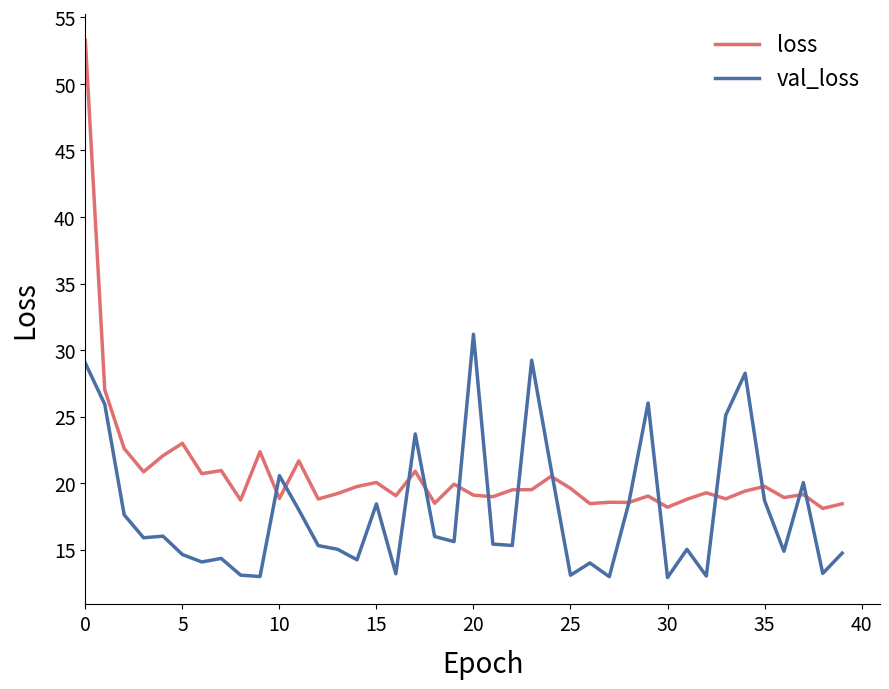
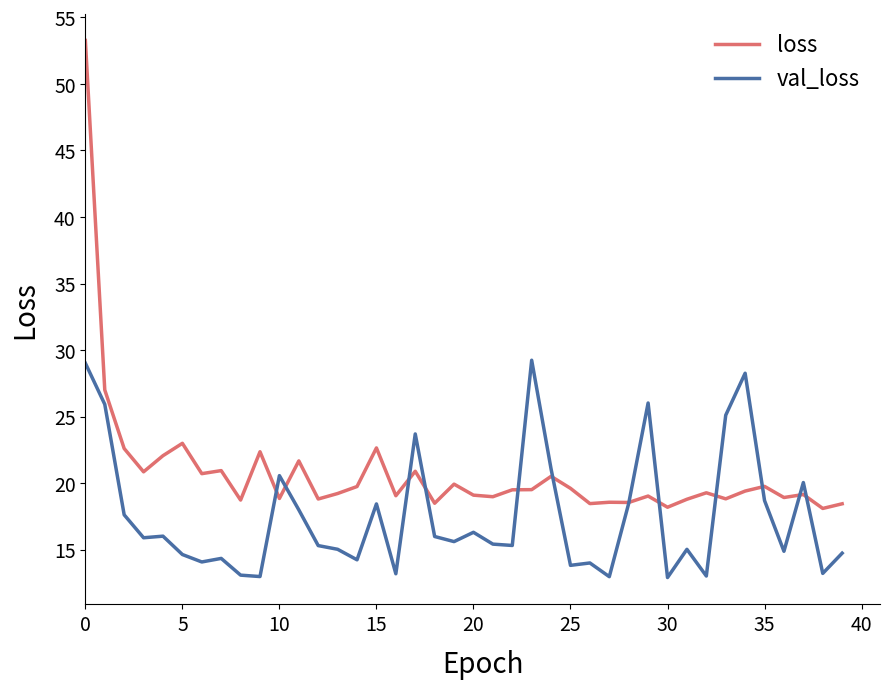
loss, 15: 20.1 -> 22.7
val_loss, 20: 31.2 -> 16.3
val_loss, 25: 13.1 -> 13.8
